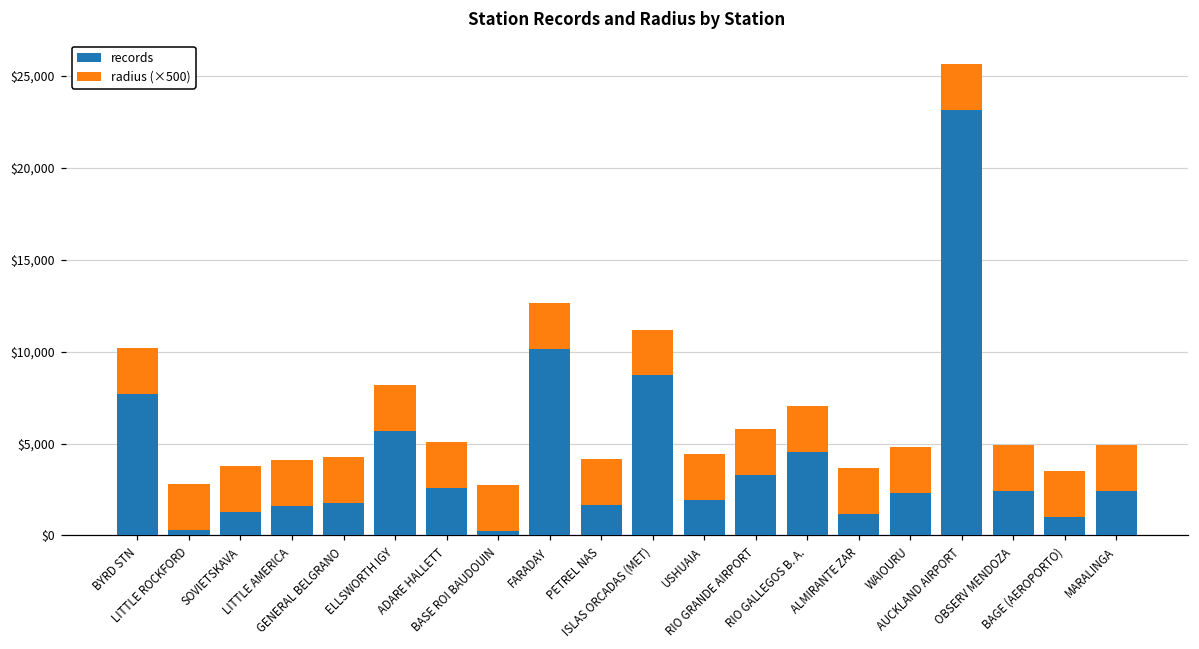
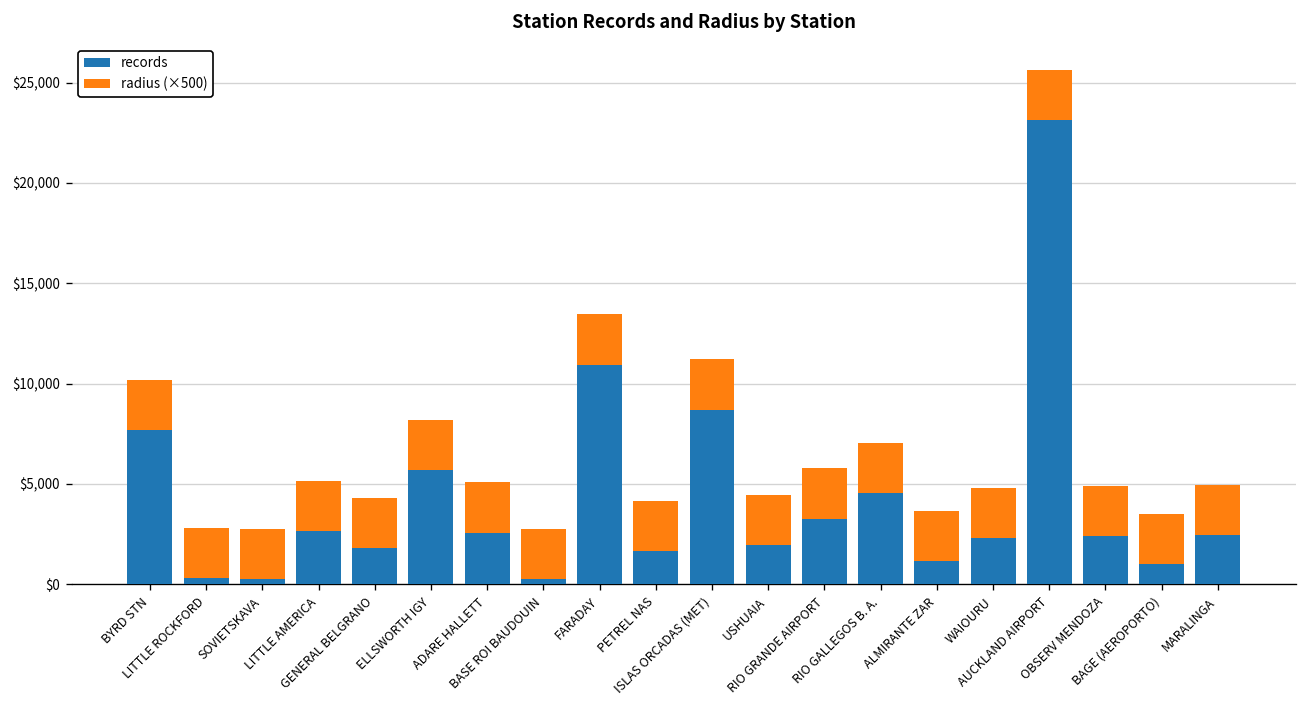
records, SOVIETSKAVA: $1,300 -> $300
records, LITTLE AMERICA: $1,600 -> $2,700
records, FARADAY: $10,100 -> $10,900
